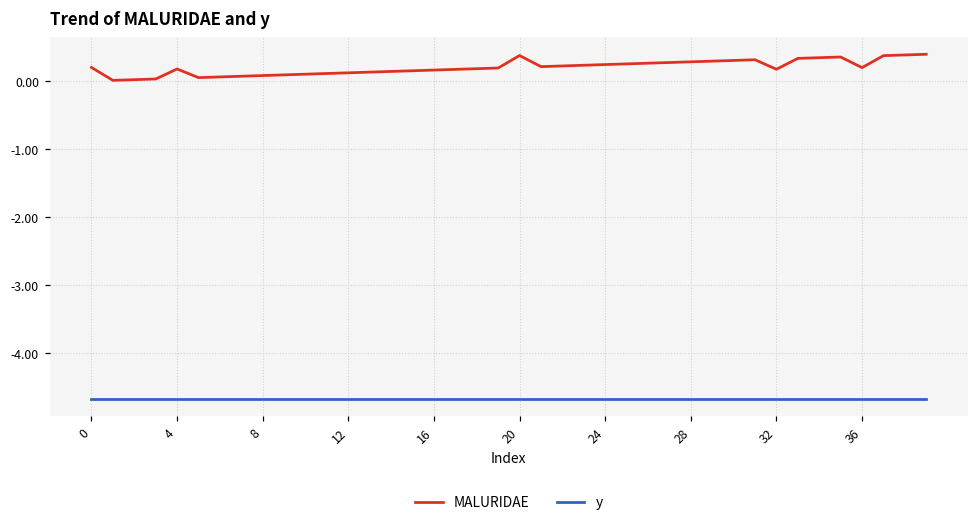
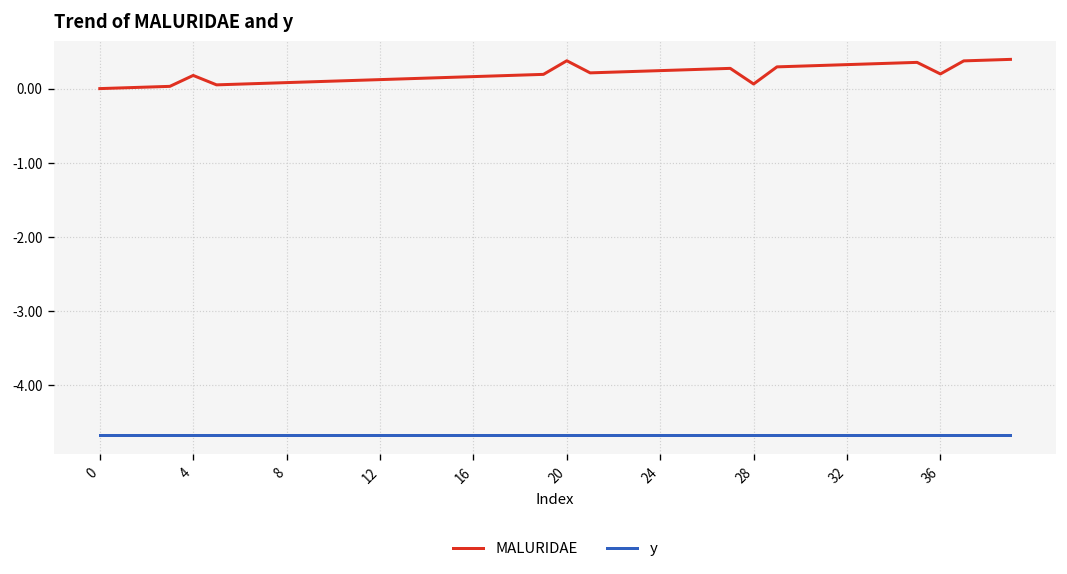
MALURIDAE, 0: 0.2 -> 0.0
MALURIDAE, 28: 0.3 -> 0.1
MALURIDAE, 32: 0.2 -> 0.3
